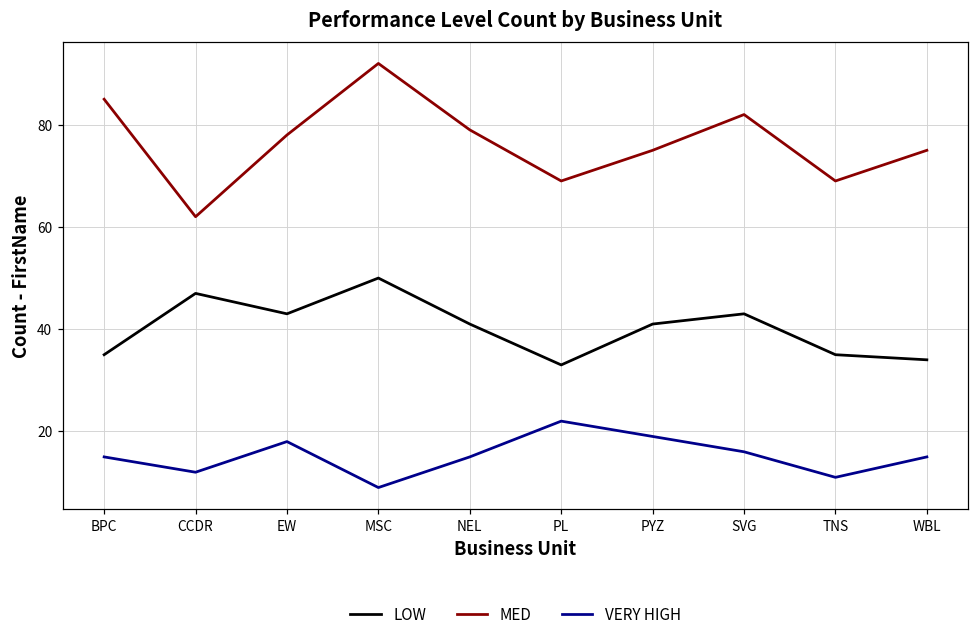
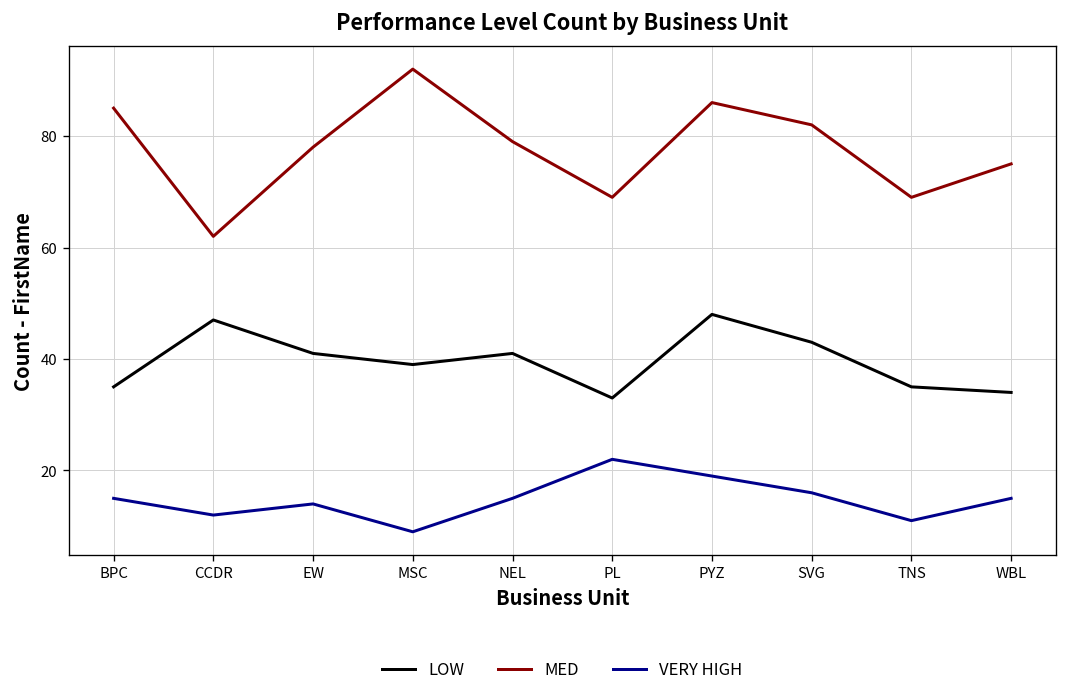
LOW, EW: 43 -> 41
VERY HIGH, EW: 18 -> 14
LOW, MSC: 50 -> 39
LOW, PYZ: 41 -> 48
MED, PYZ: 75 -> 86
